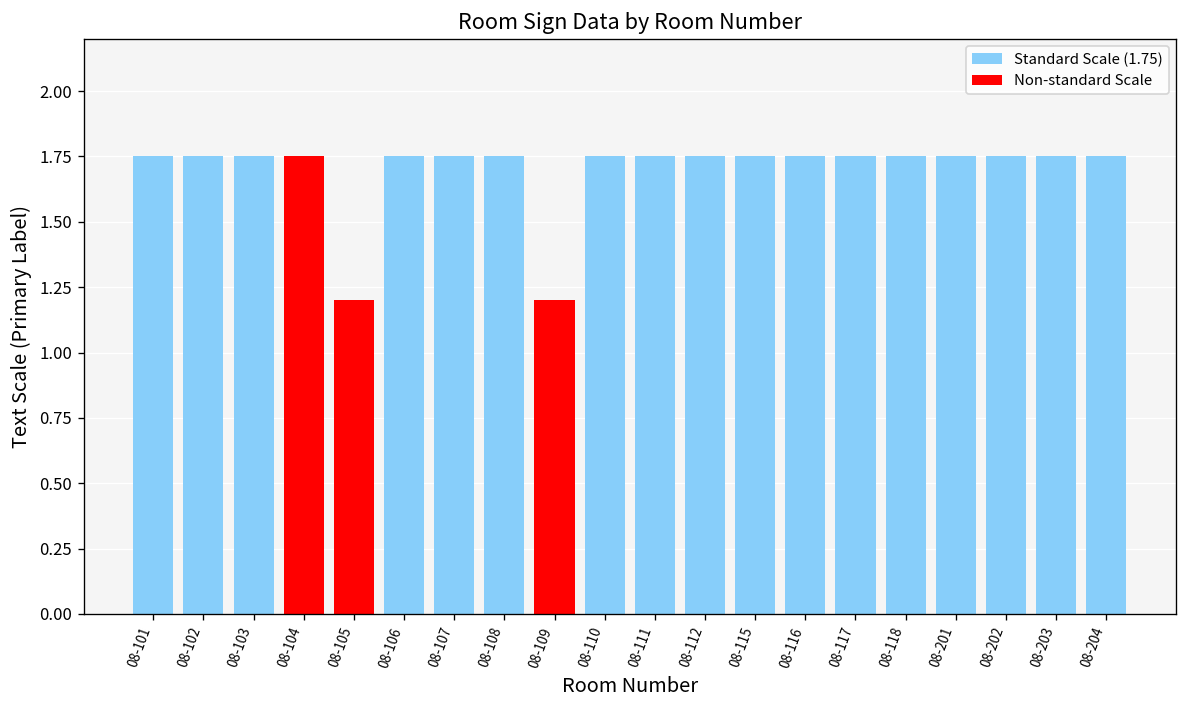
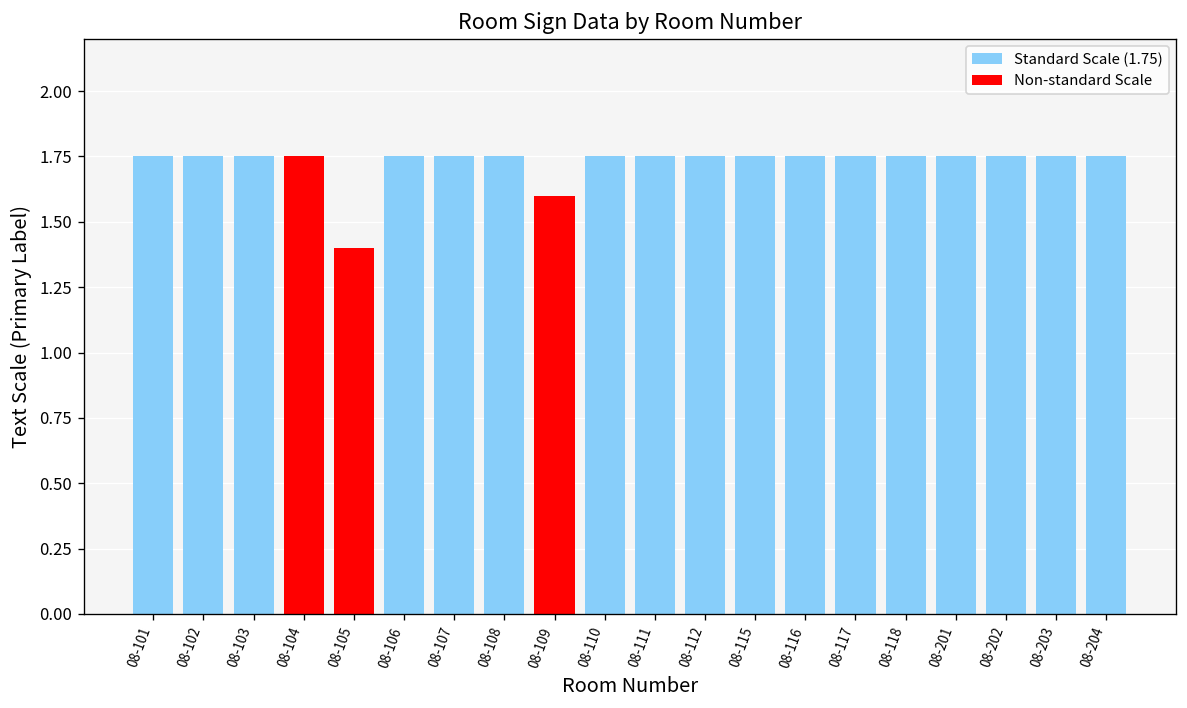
08-105: 1.2 -> 1.4
08-109: 1.2 -> 1.6
